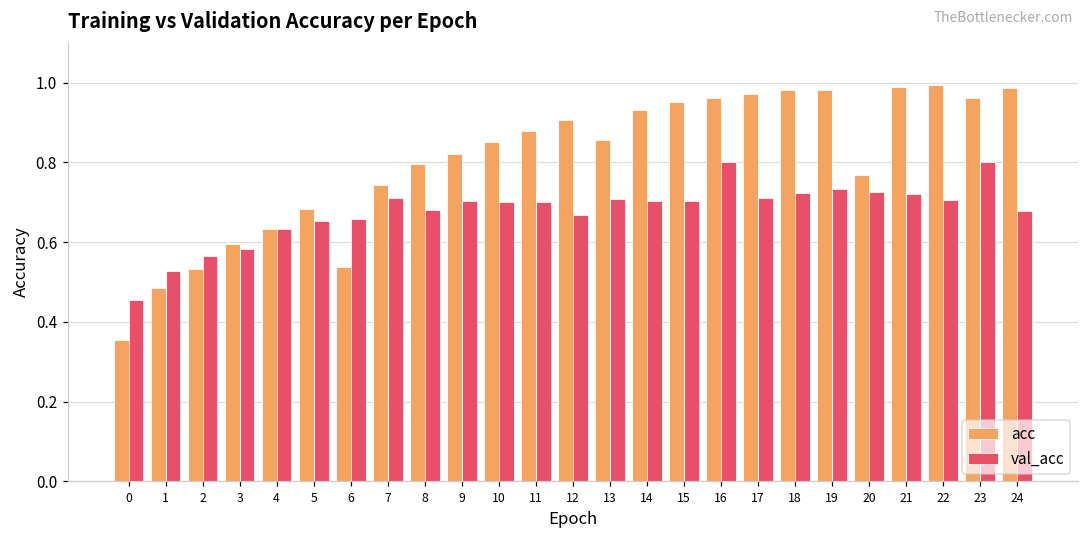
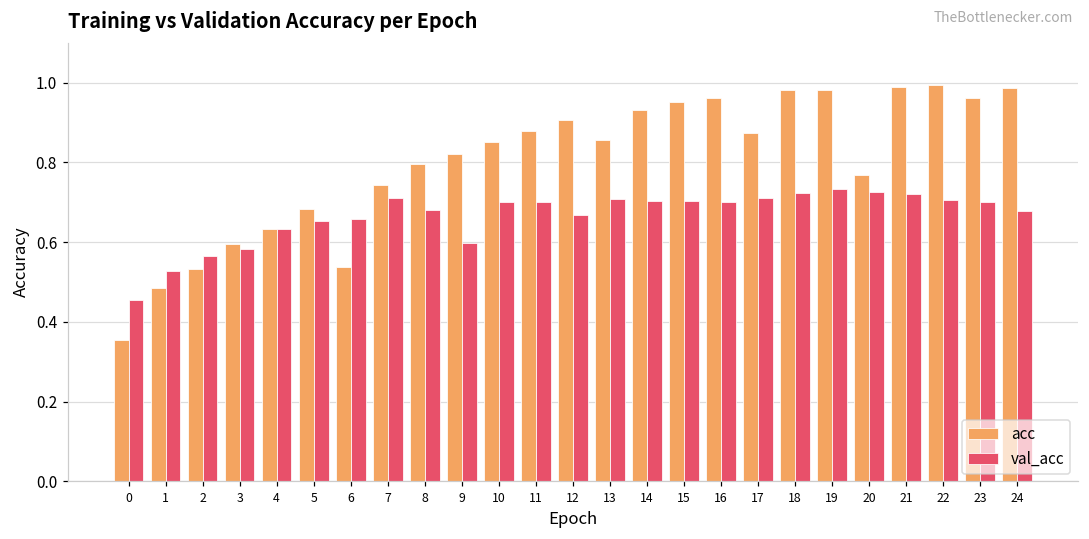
val_acc, 9: 0.70 -> 0.60
val_acc, 16: 0.8 -> 0.7
acc, 17: 0.97 -> 0.87
val_acc, 23: 0.8 -> 0.7
